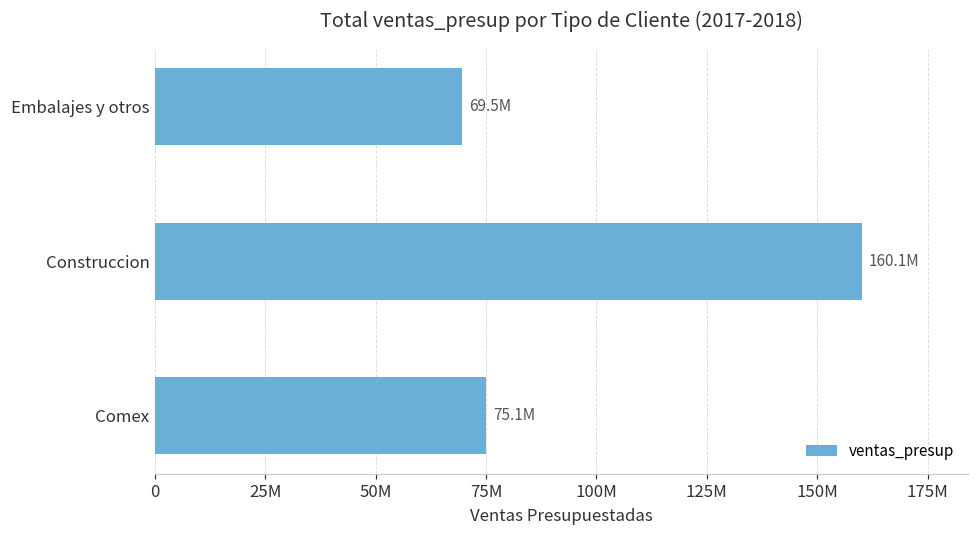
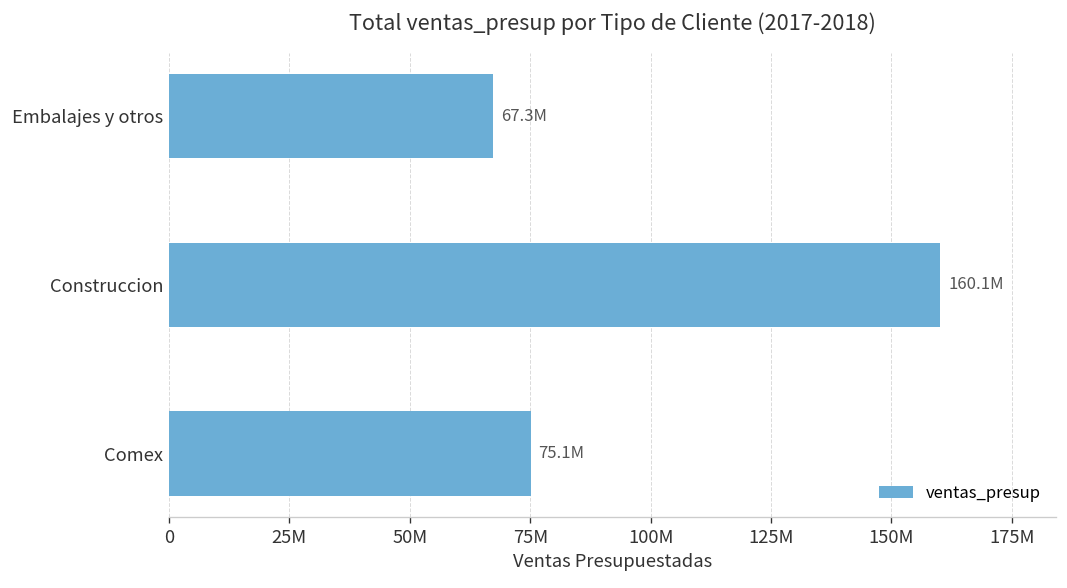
Embalajes y otros: 69.5M -> 67.3M
